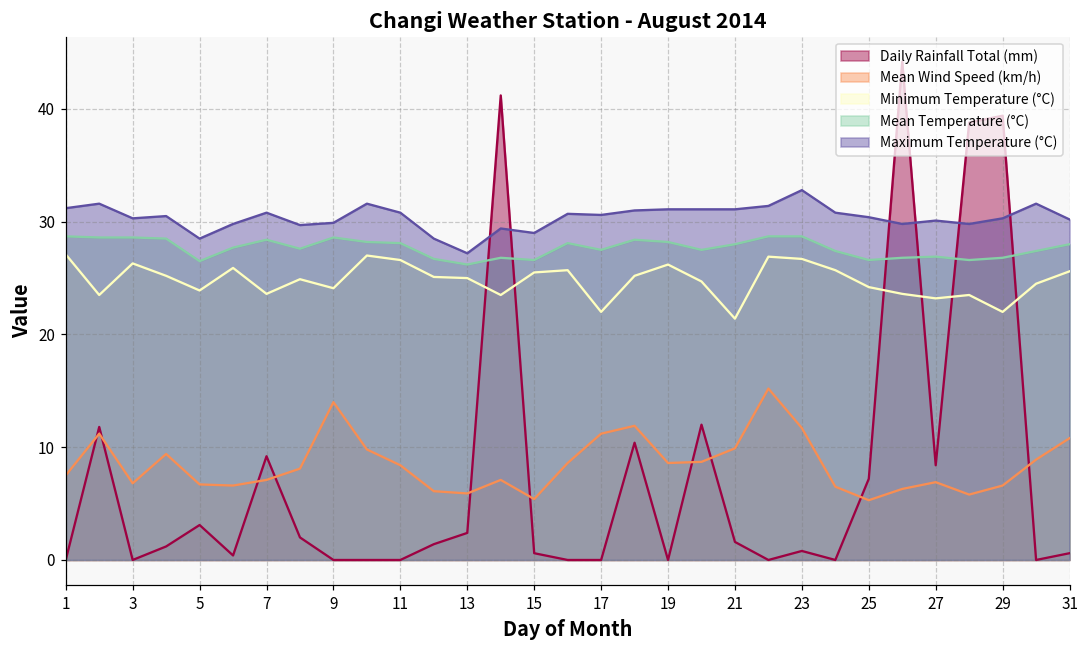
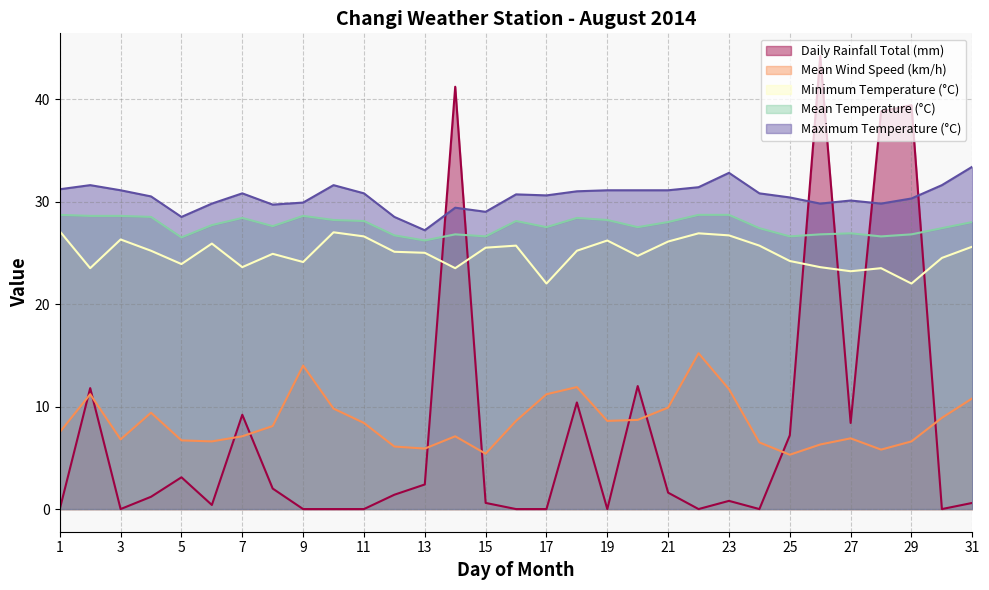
Maximum Temperature (°C), 3: 30.3 -> 31.1
Minimum Temperature (°C), 21: 21.4 -> 26.1
Maximum Temperature (°C), 31: 30.2 -> 33.4
